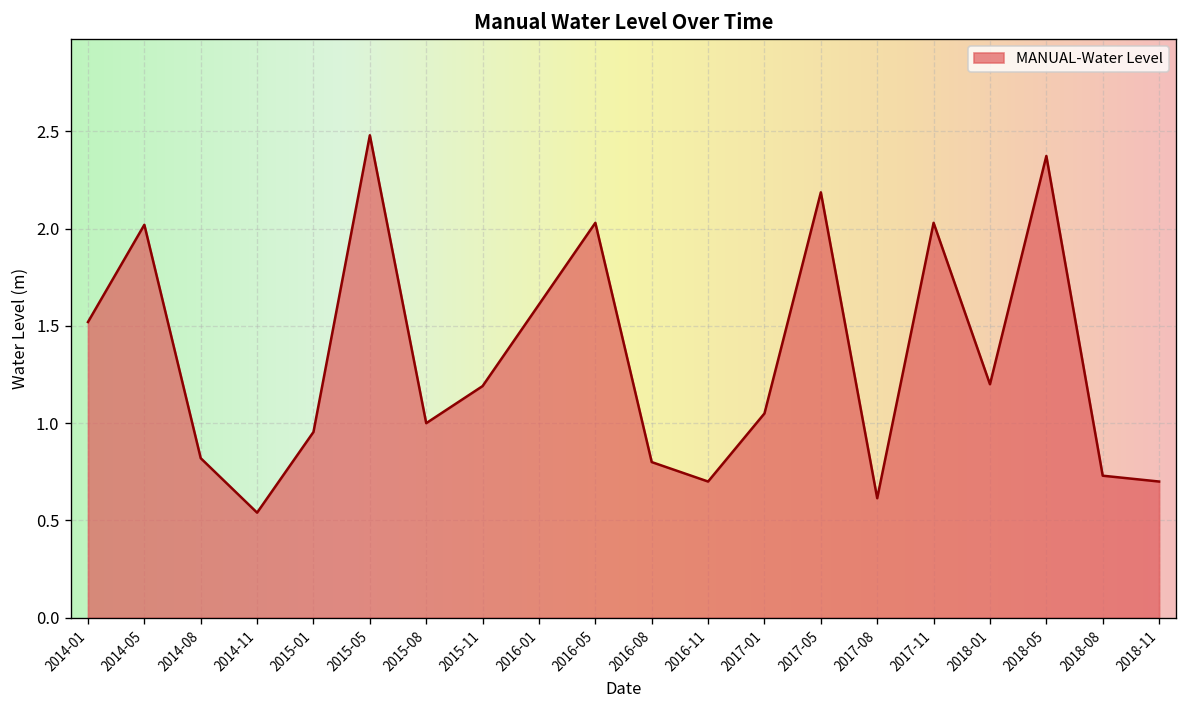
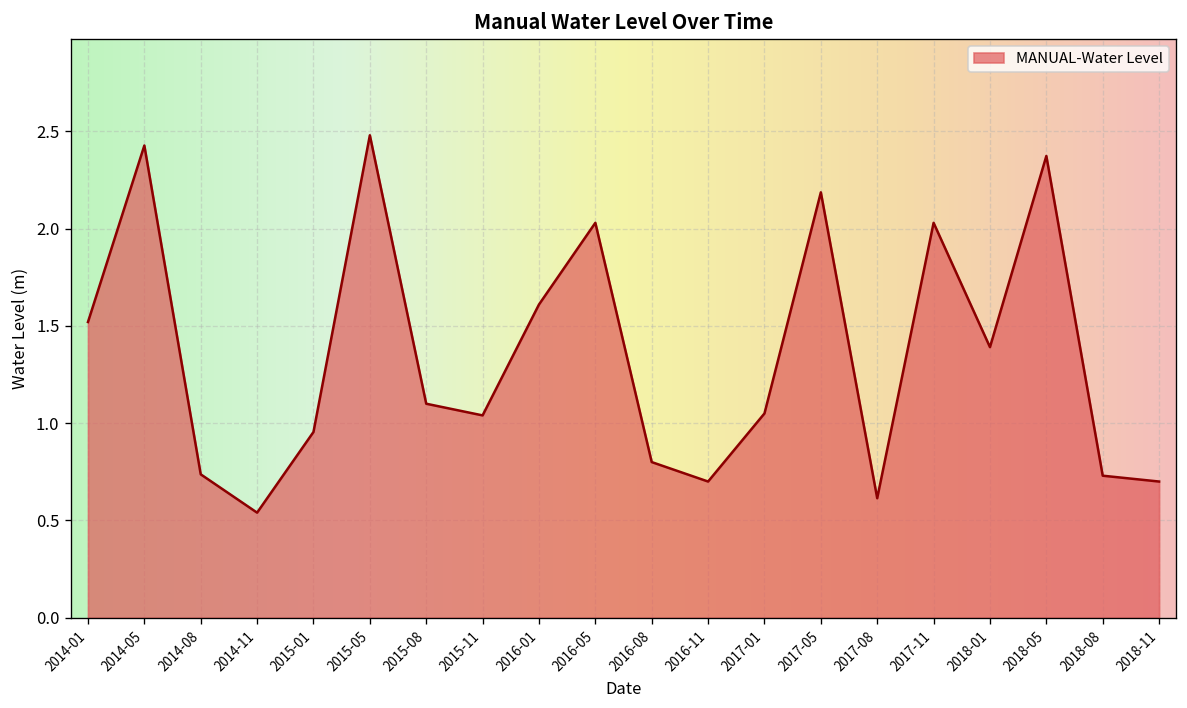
2014-05: 2.02 -> 2.43
2014-08: 0.82 -> 0.74
2015-08: 1.0 -> 1.1
2015-11: 1.19 -> 1.04
2018-01: 1.20 -> 1.39
